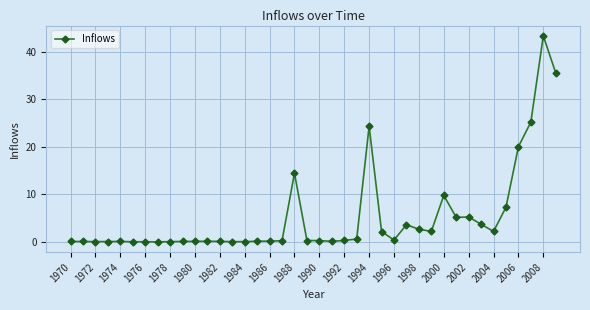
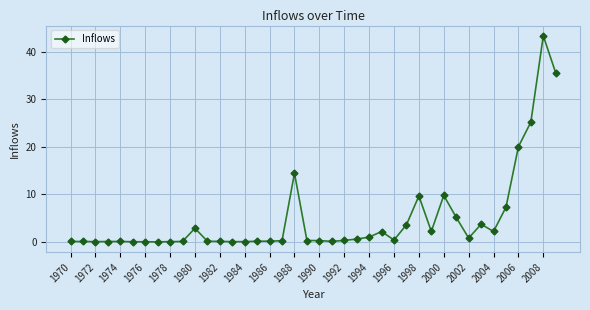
1980: 0 -> 3
1994: 24 -> 1
1998: 3 -> 10
2002: 5 -> 1
